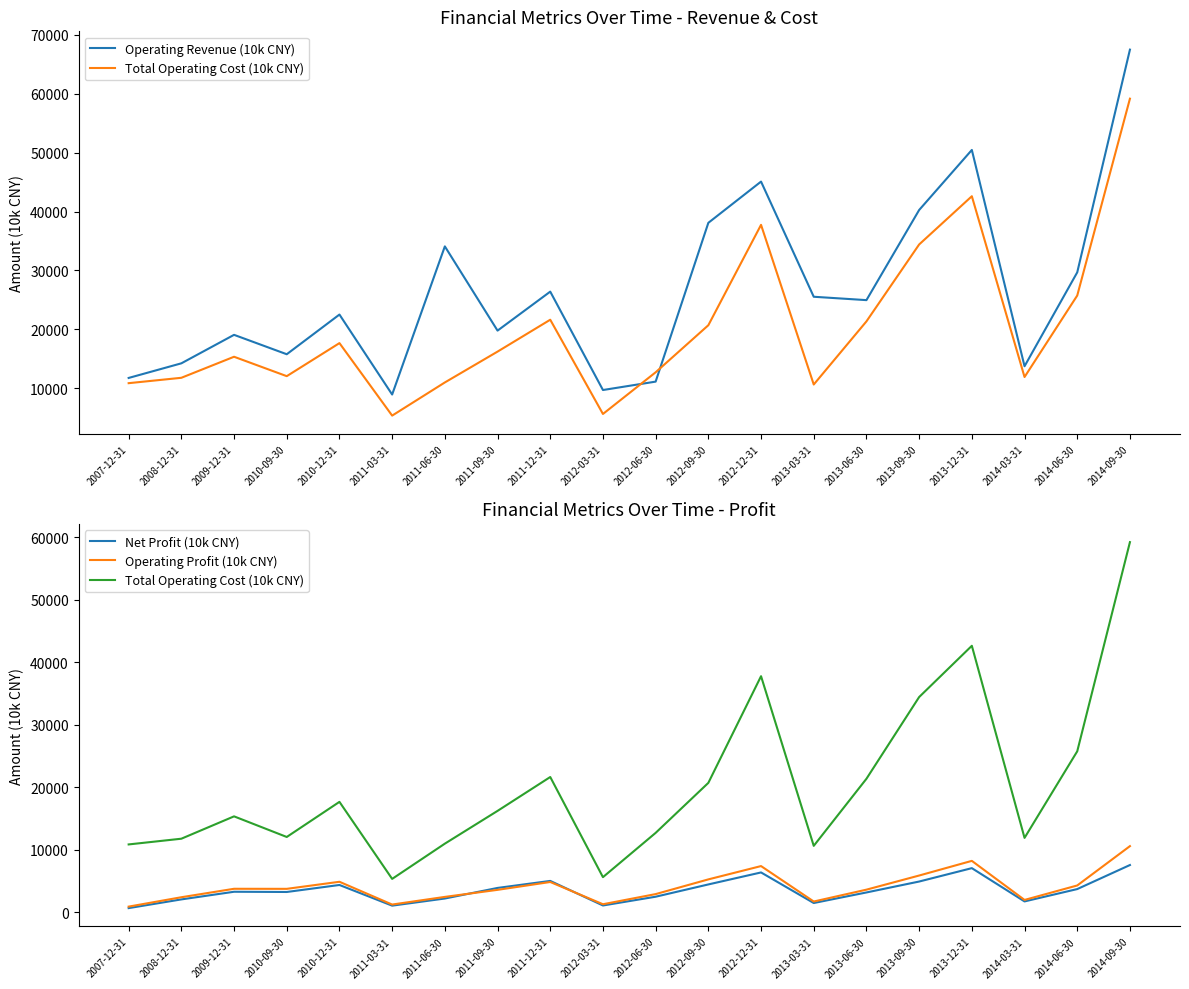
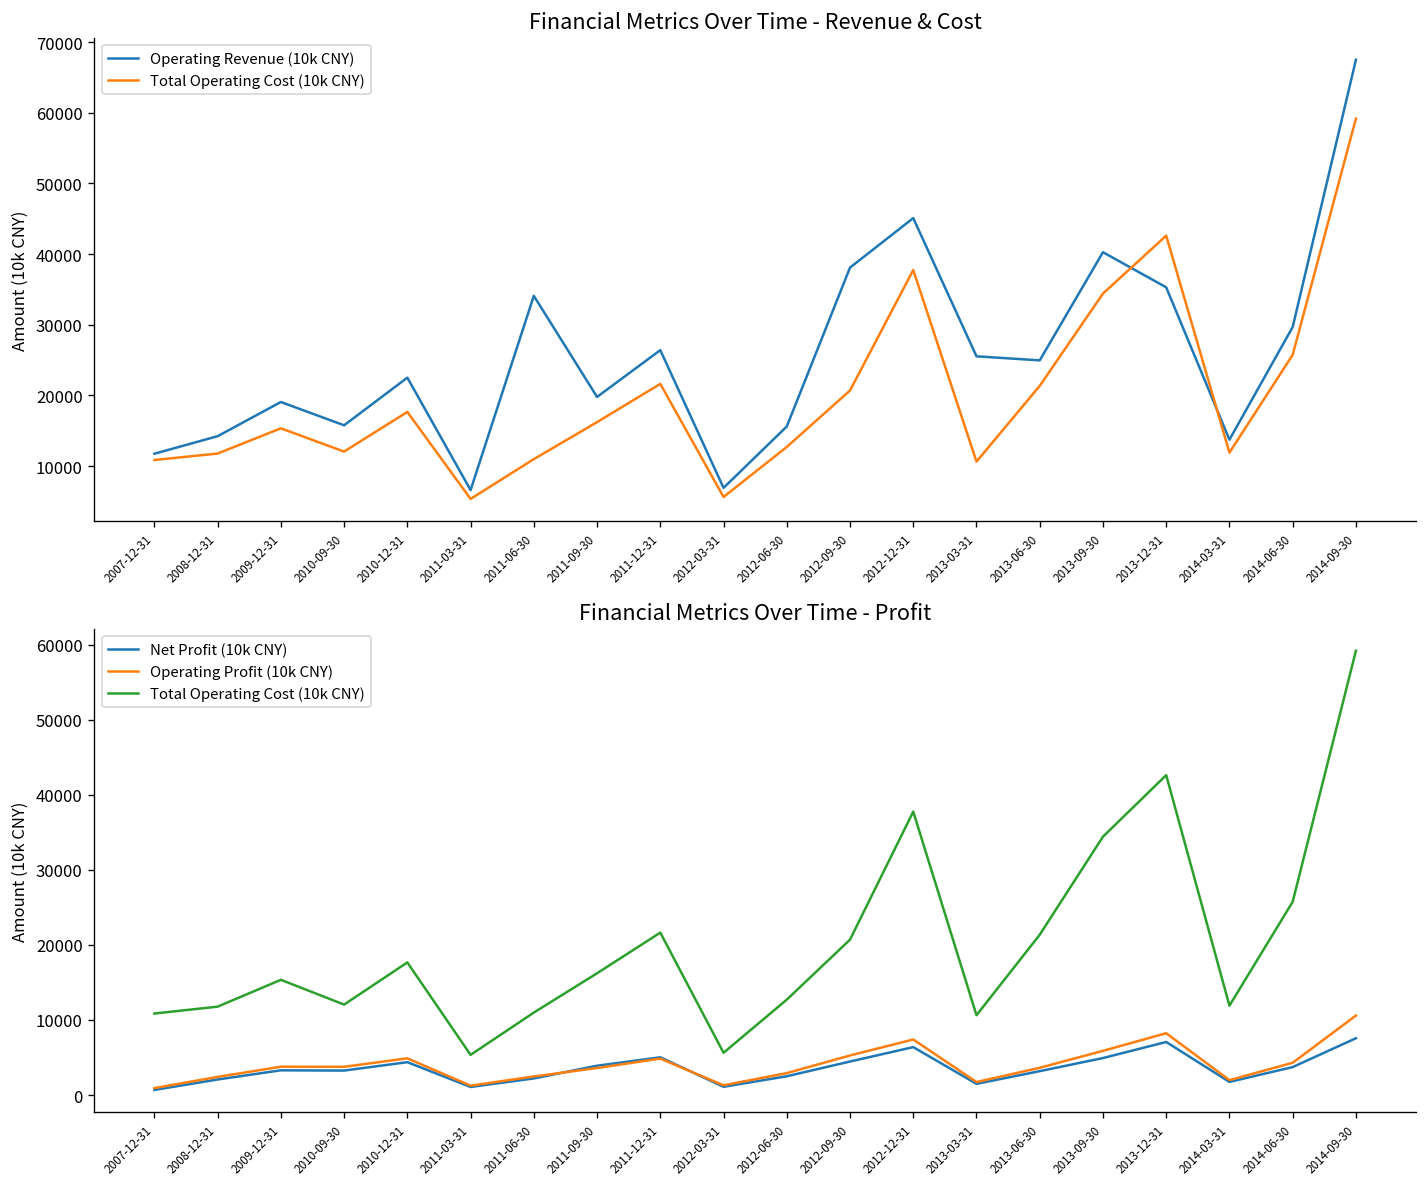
Financial Metrics Over Time - Revenue & Cost, Operating Revenue (10k CNY), 2011-03-31: 9000 -> 7000
Financial Metrics Over Time - Revenue & Cost, Operating Revenue (10k CNY), 2012-03-31: 10000 -> 7000
Financial Metrics Over Time - Revenue & Cost, Operating Revenue (10k CNY), 2012-06-30: 11000 -> 16000
Financial Metrics Over Time - Revenue & Cost, Operating Revenue (10k CNY), 2013-12-31: 50000 -> 35000
